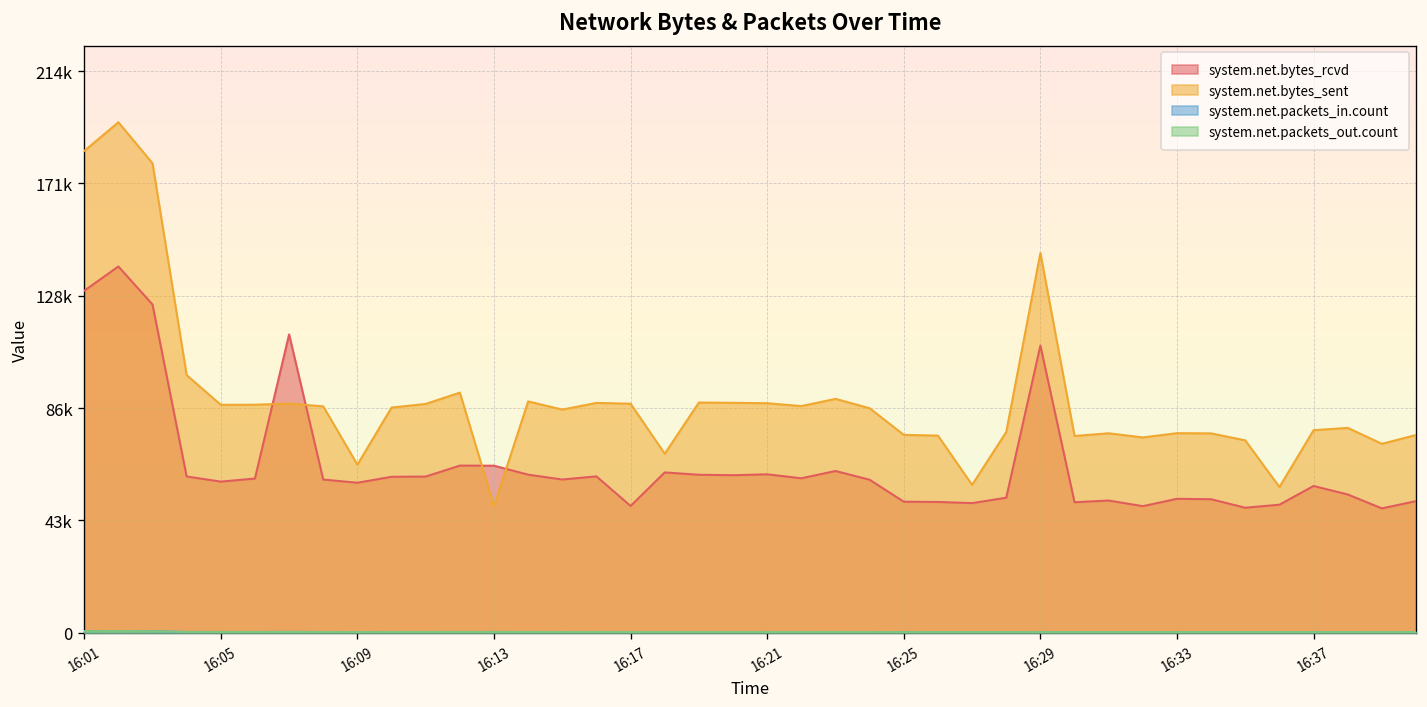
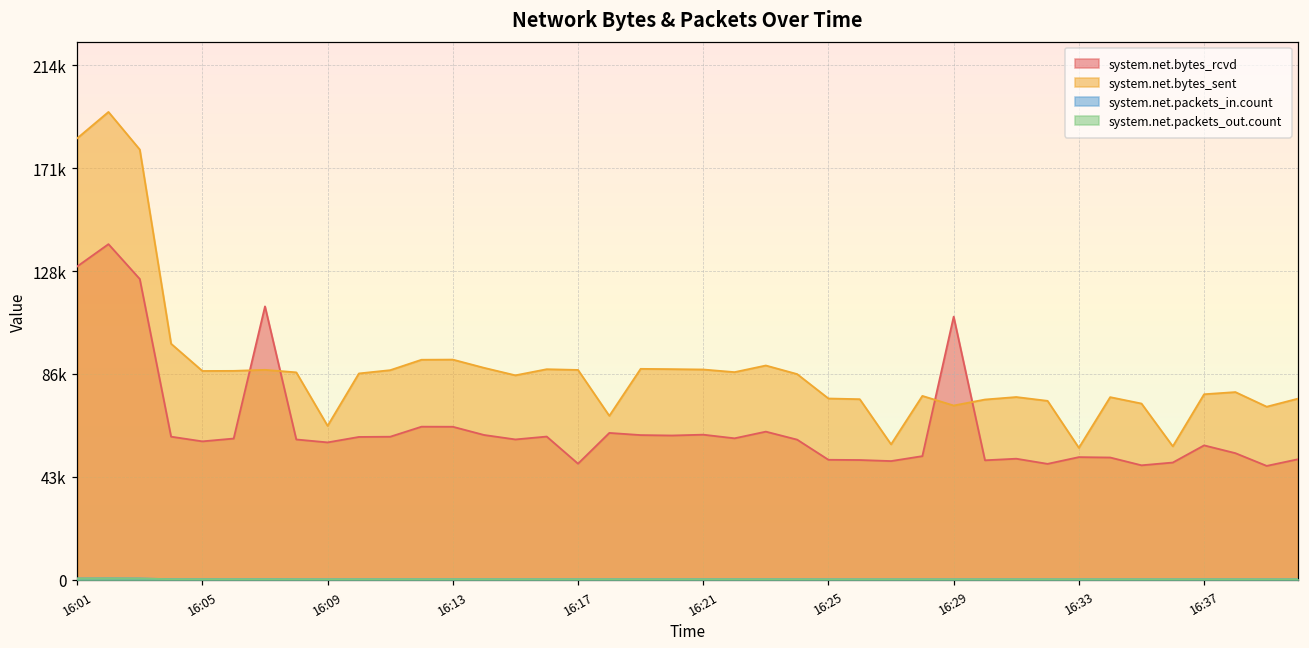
system.net.bytes_sent, 16:13: 48000 -> 92000
system.net.bytes_sent, 16:29: 145000 -> 72000
system.net.bytes_sent, 16:33: 76000 -> 55000
